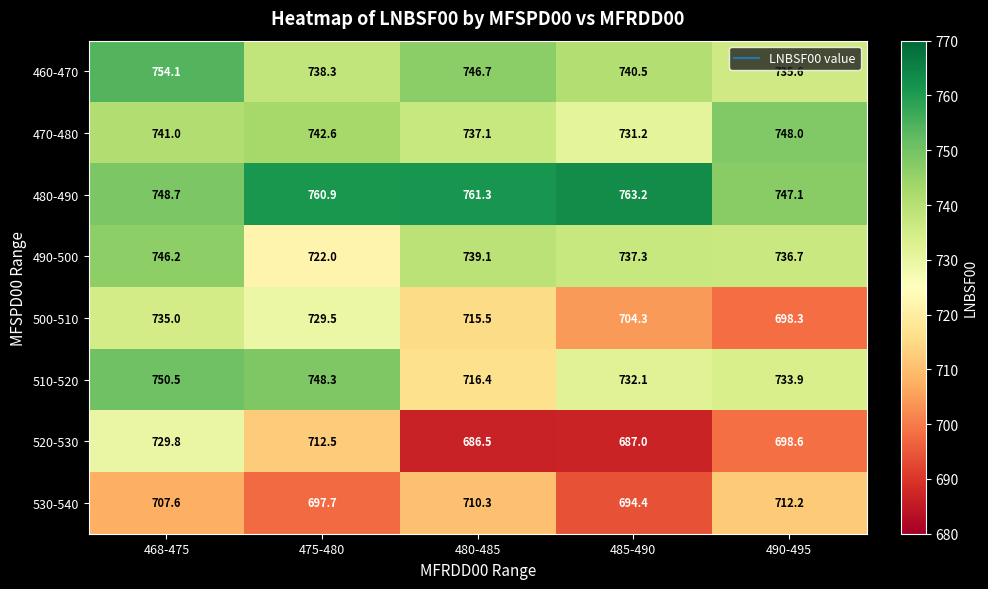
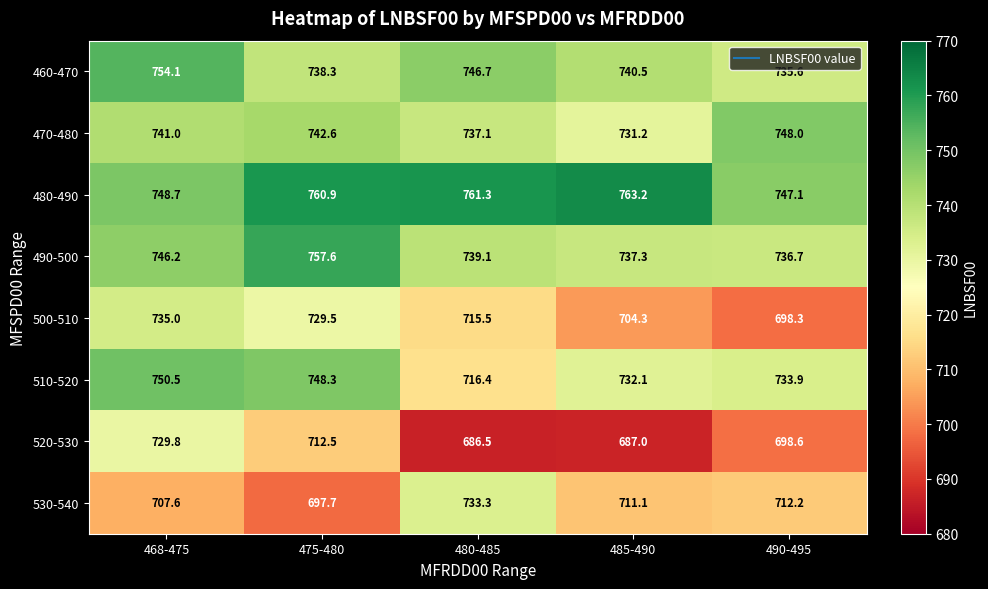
490-500, 475-480: 722.0 -> 757.6
530-540, 480-485: 710.3 -> 733.3
530-540, 485-490: 694.4 -> 711.1
